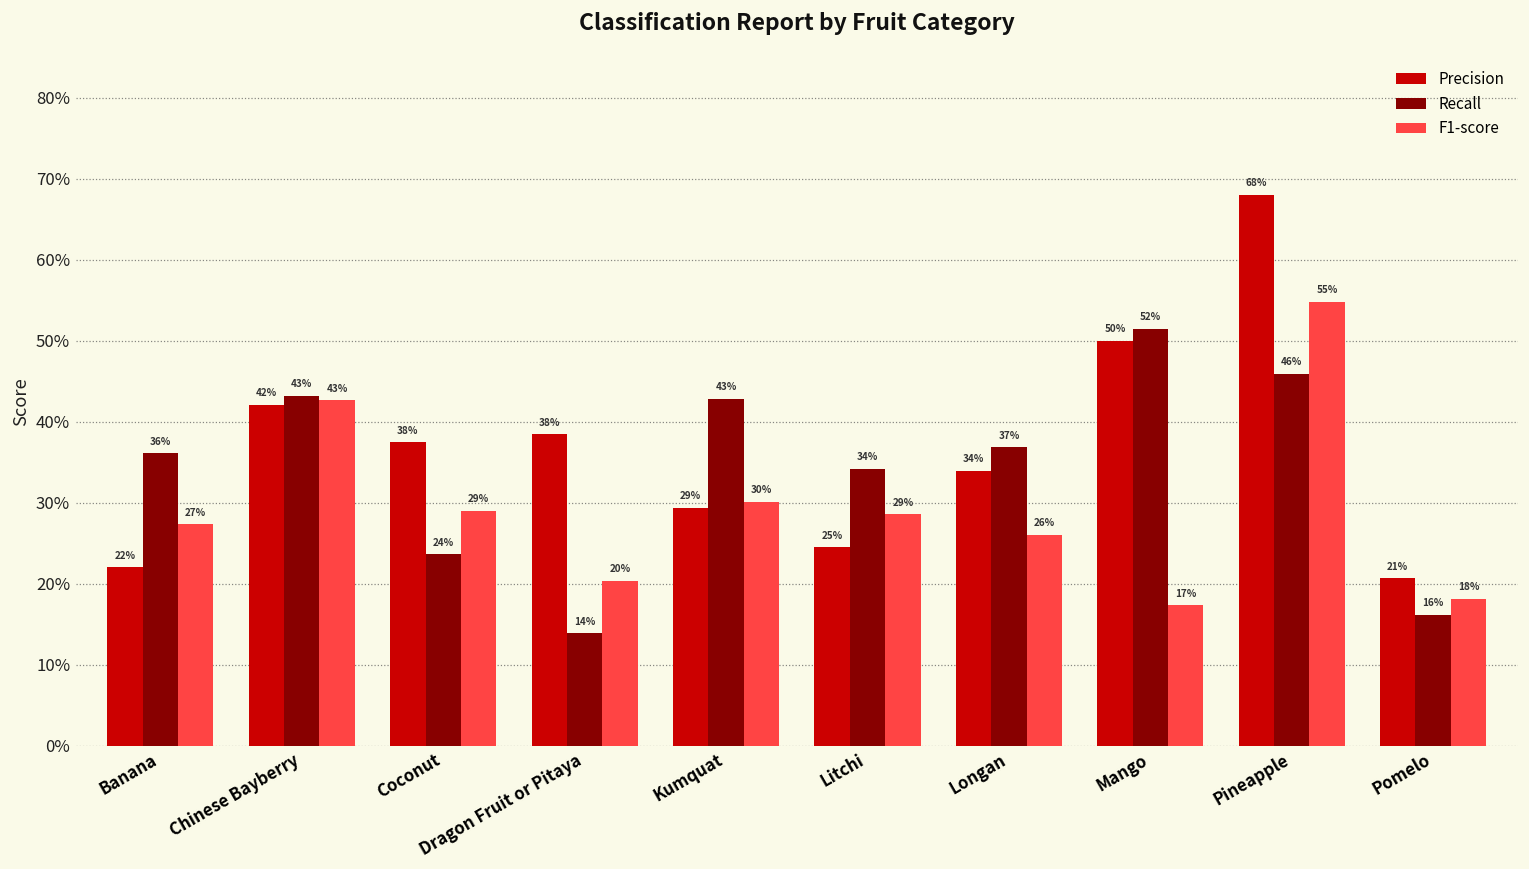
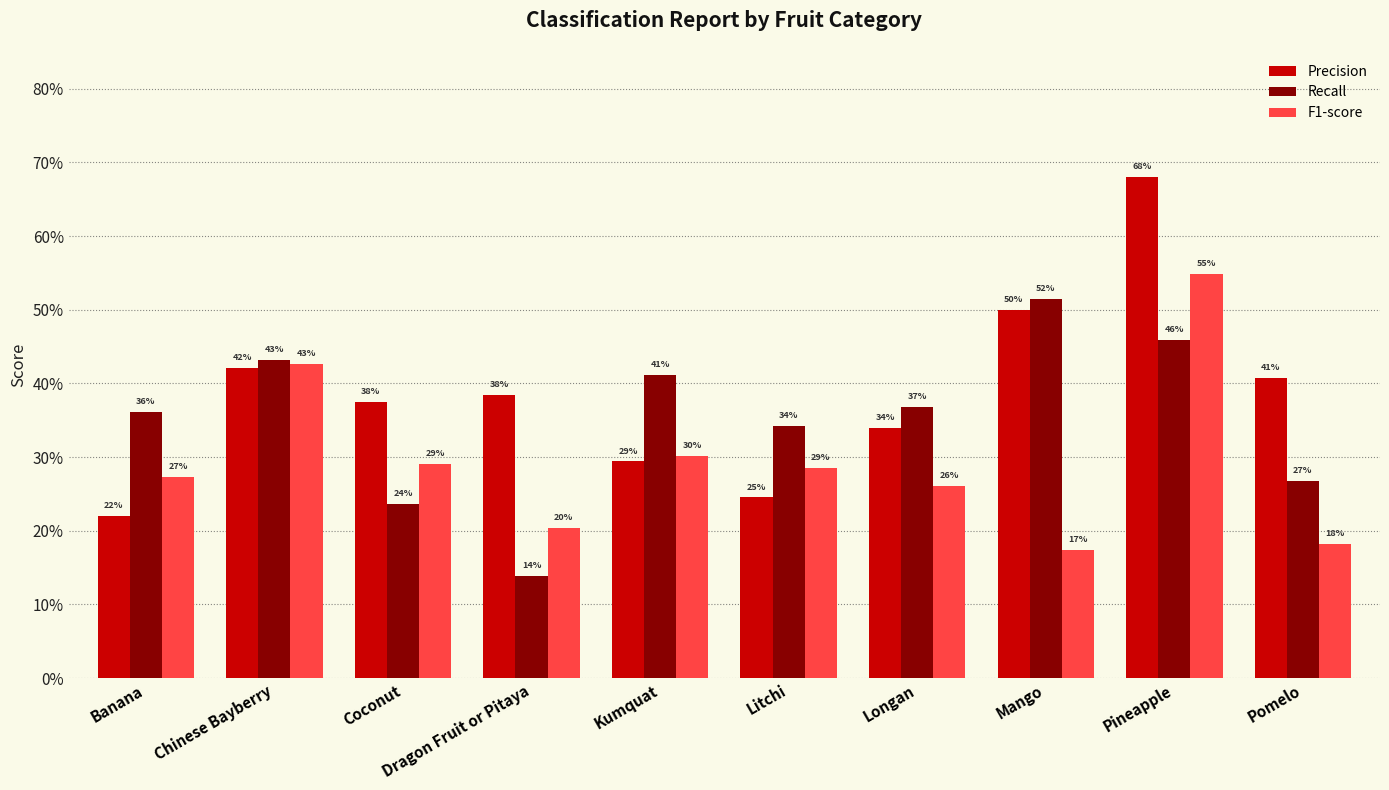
Recall, Kumquat: 43% -> 41%
Precision, Pomelo: 21% -> 41%
Recall, Pomelo: 16% -> 27%
